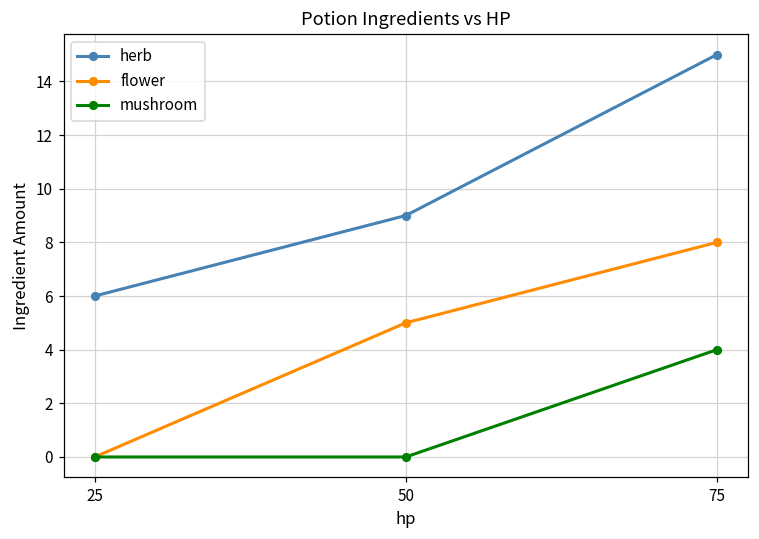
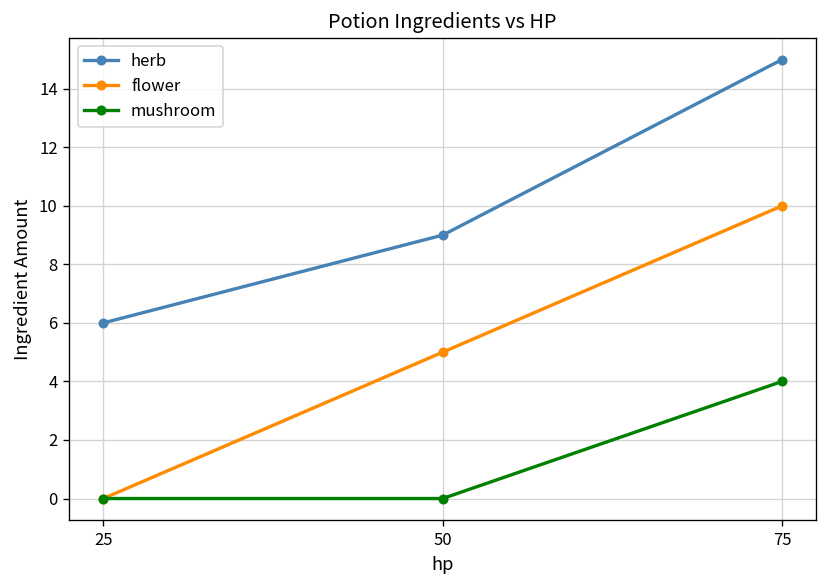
flower, 75: 8 -> 10
